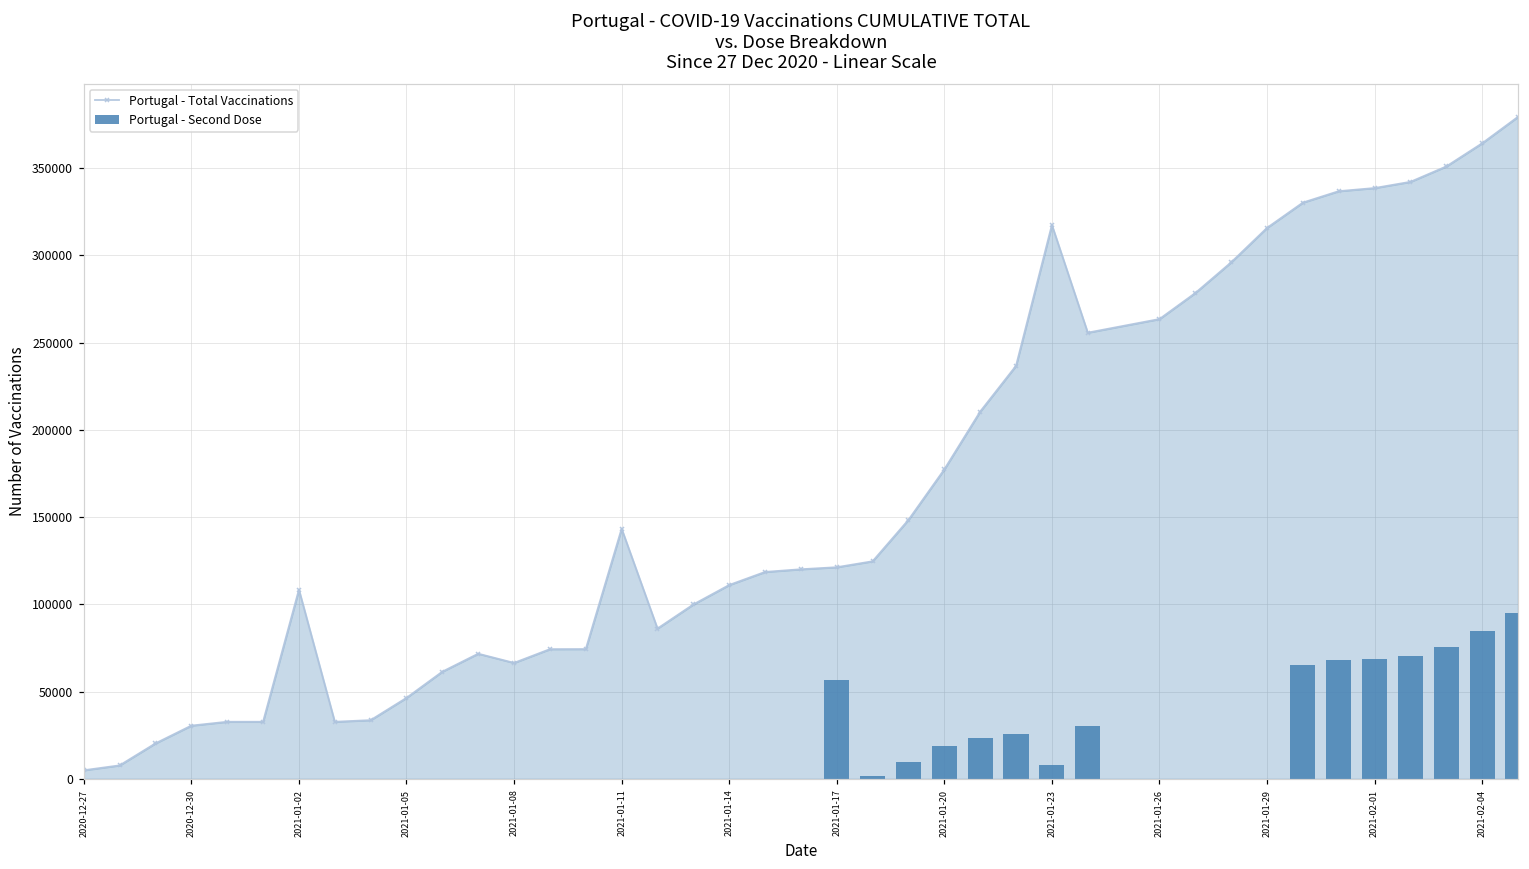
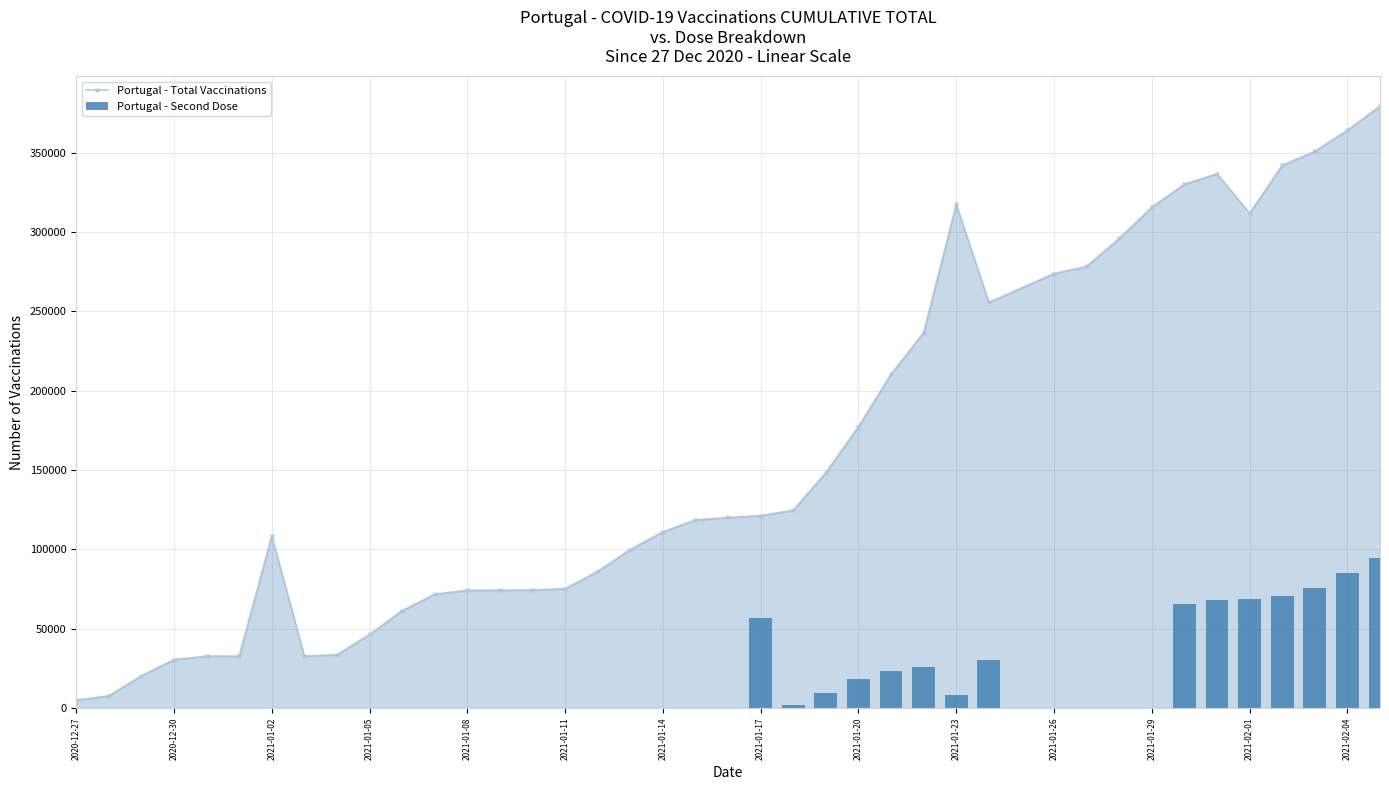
Portugal - Total Vaccinations, 2021-01-08: 66000 -> 74000
Portugal - Total Vaccinations, 2021-01-11: 143000 -> 75000
Portugal - Total Vaccinations, 2021-01-26: 263000 -> 274000
Portugal - Total Vaccinations, 2021-02-01: 339000 -> 312000
